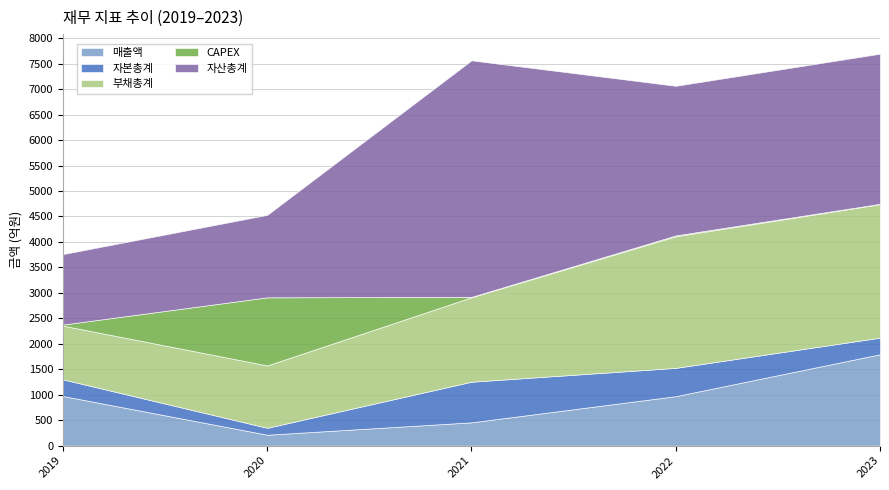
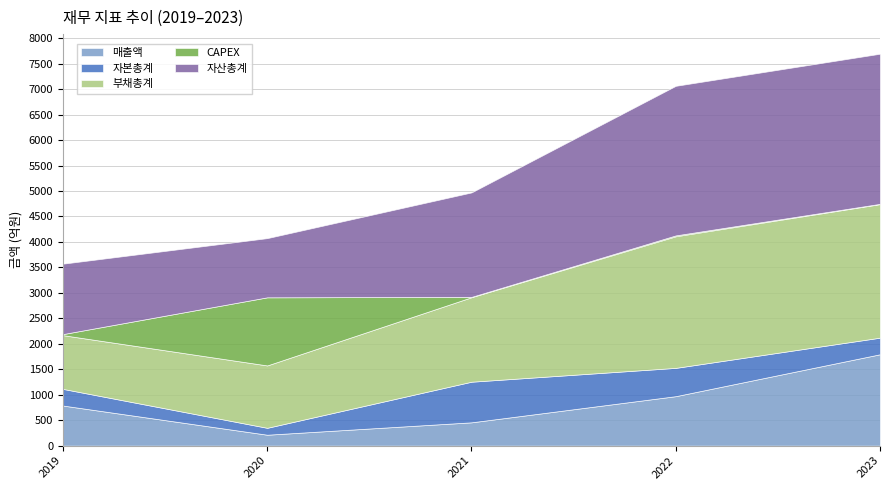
매출액, 2019: 1000 -> 800
자산총계, 2020: 1600 -> 1200
자산총계, 2021: 4600 -> 2100
